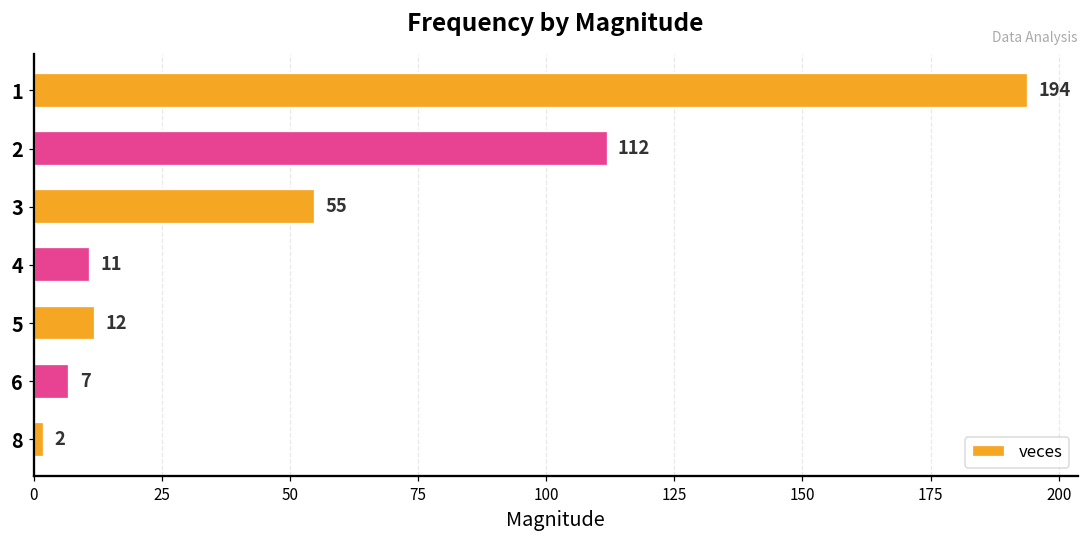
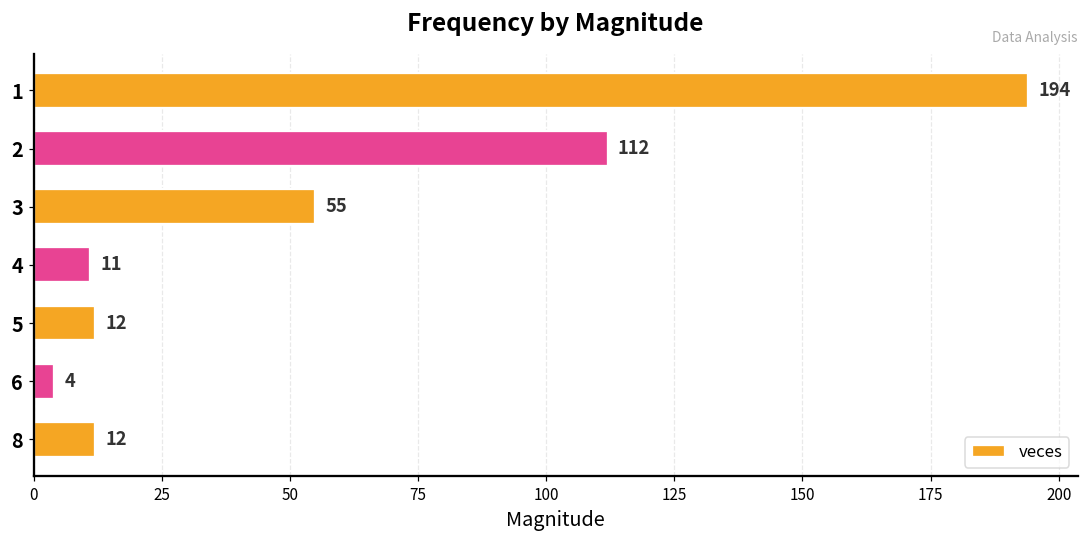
6: 7 -> 4
8: 2 -> 12
